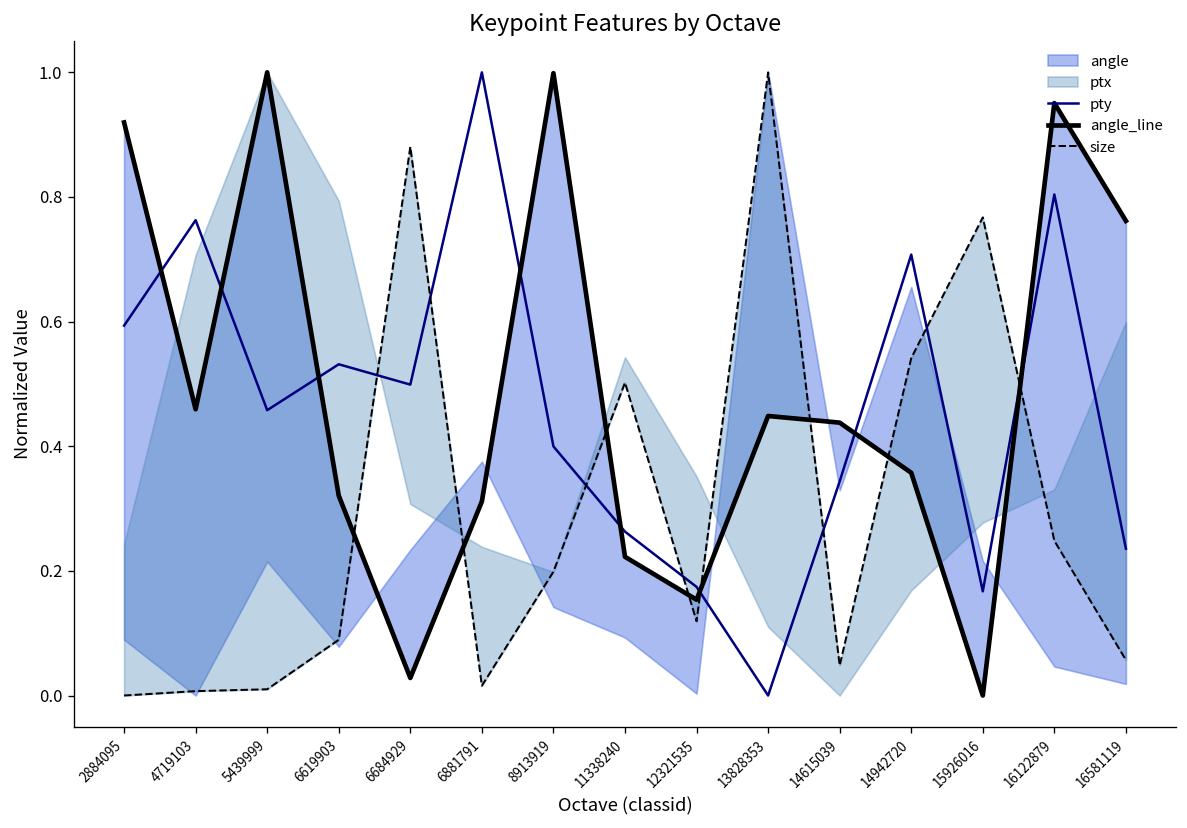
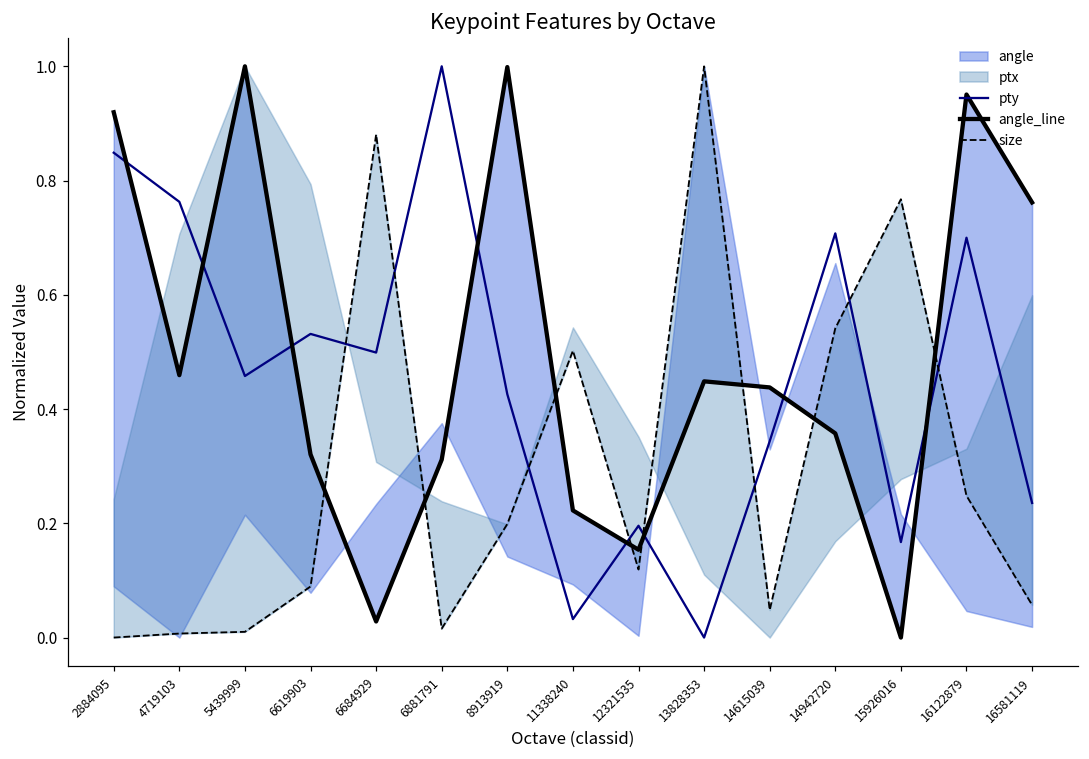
pty, 2884095: 0.59 -> 0.85
pty, 8913919: 0.40 -> 0.43
pty, 11338240: 0.26 -> 0.03
pty, 12321535: 0.17 -> 0.20
pty, 16122879: 0.80 -> 0.70
